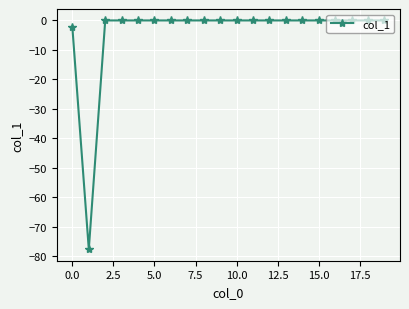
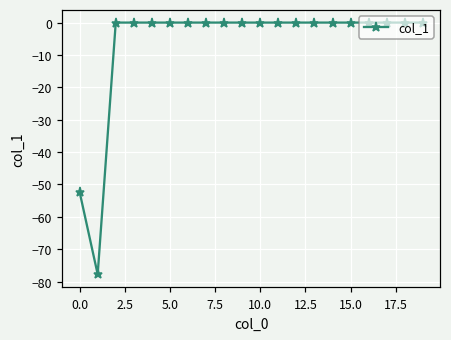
0.0: -2 -> -52
